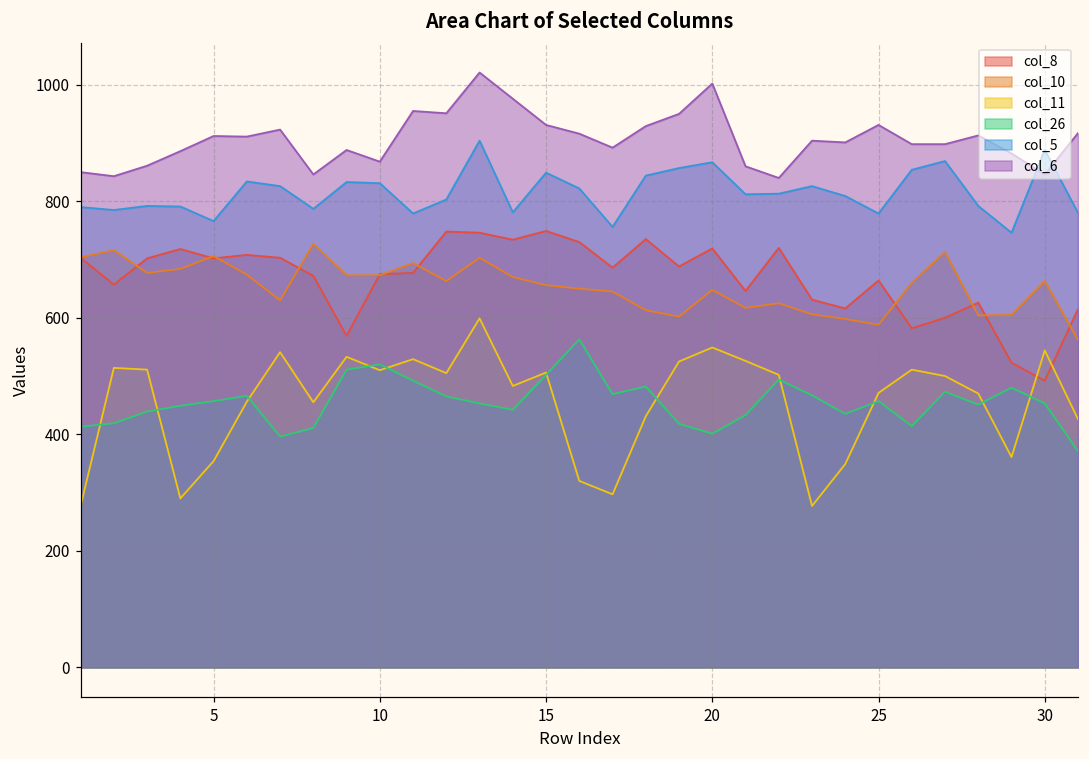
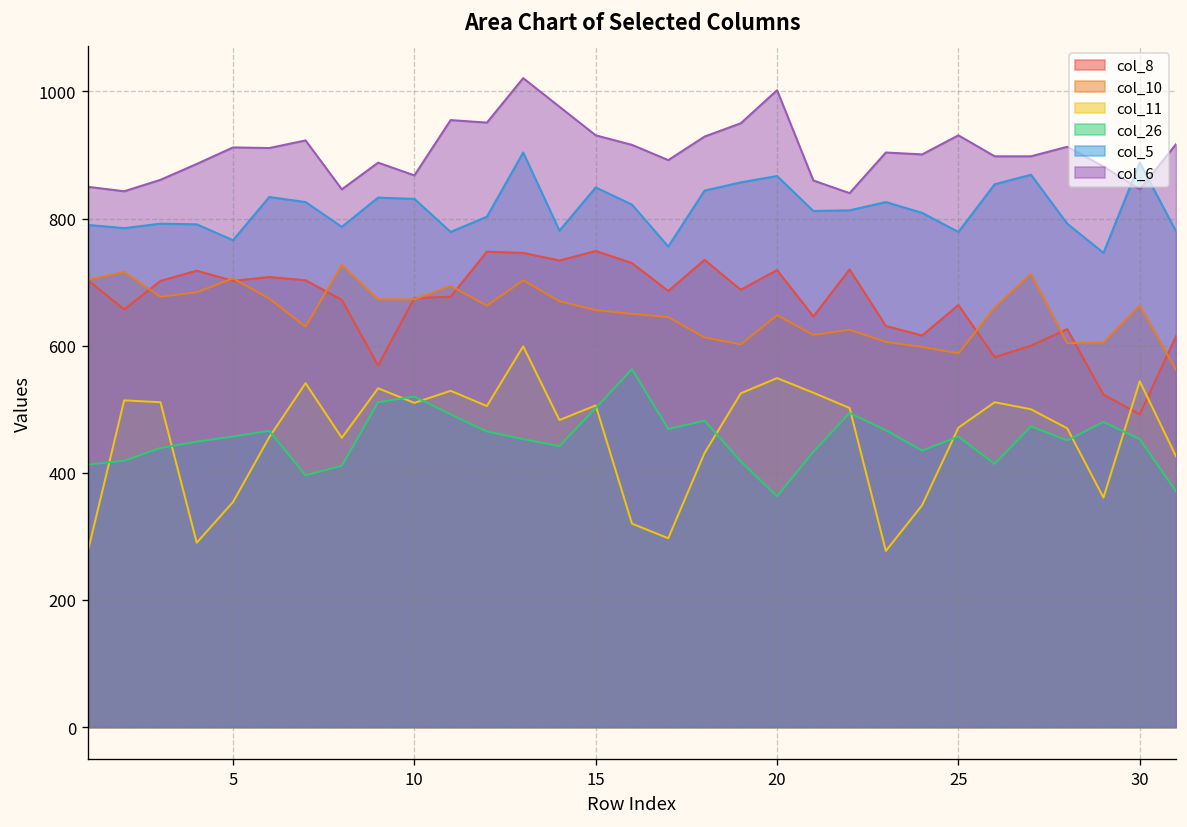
col_26, 20: 400 -> 360
